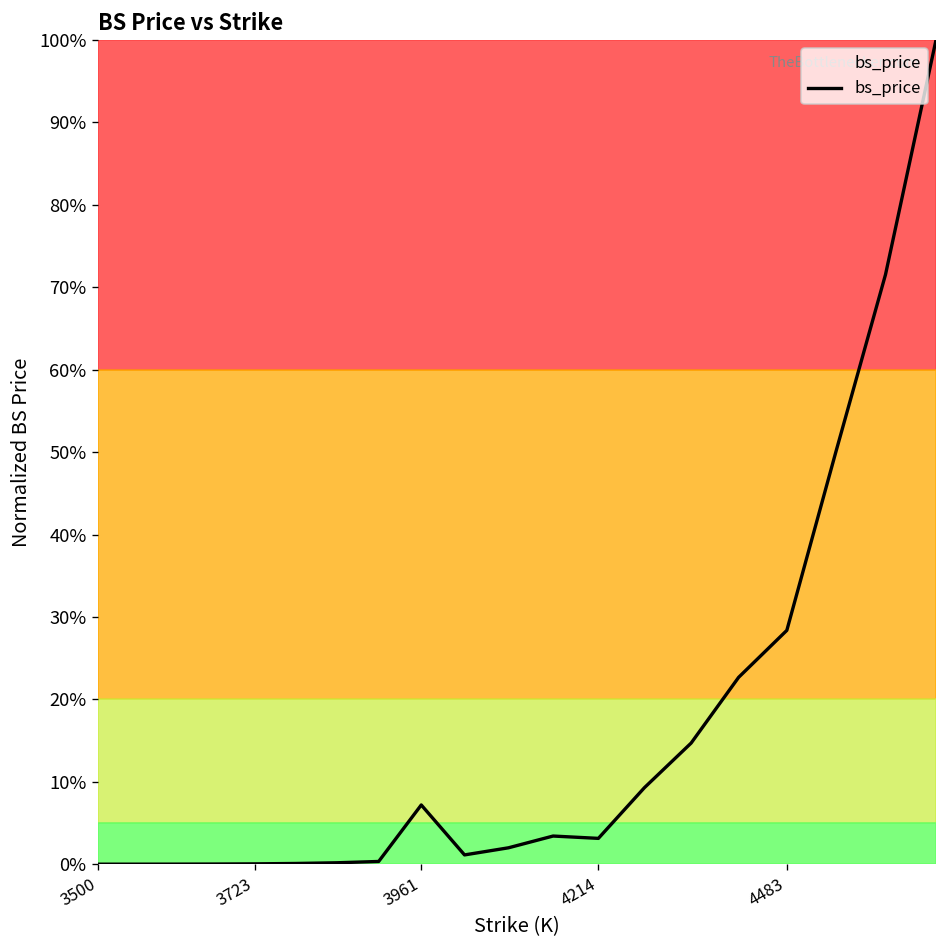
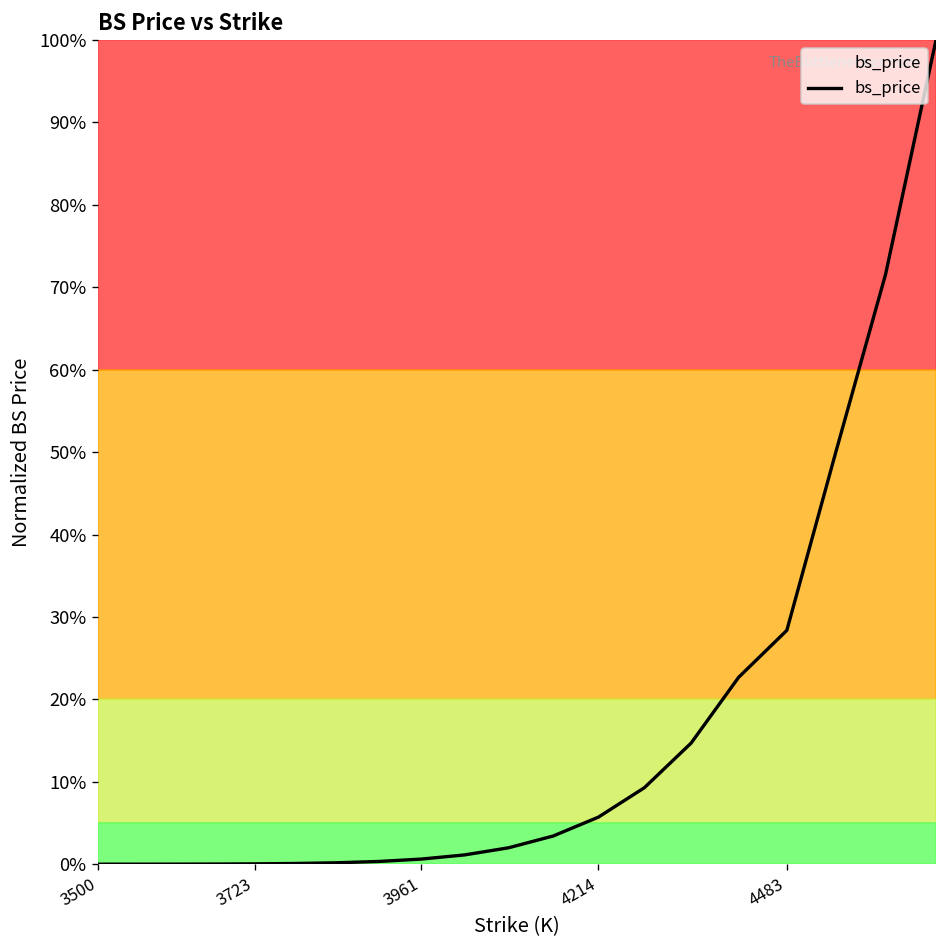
3961: 7% -> 1%
4214: 3% -> 6%
